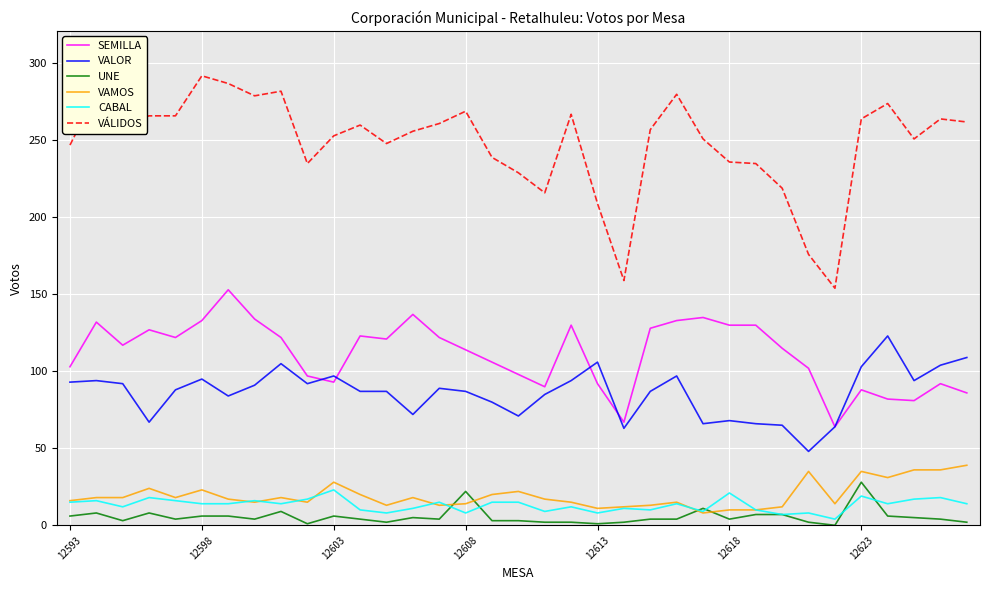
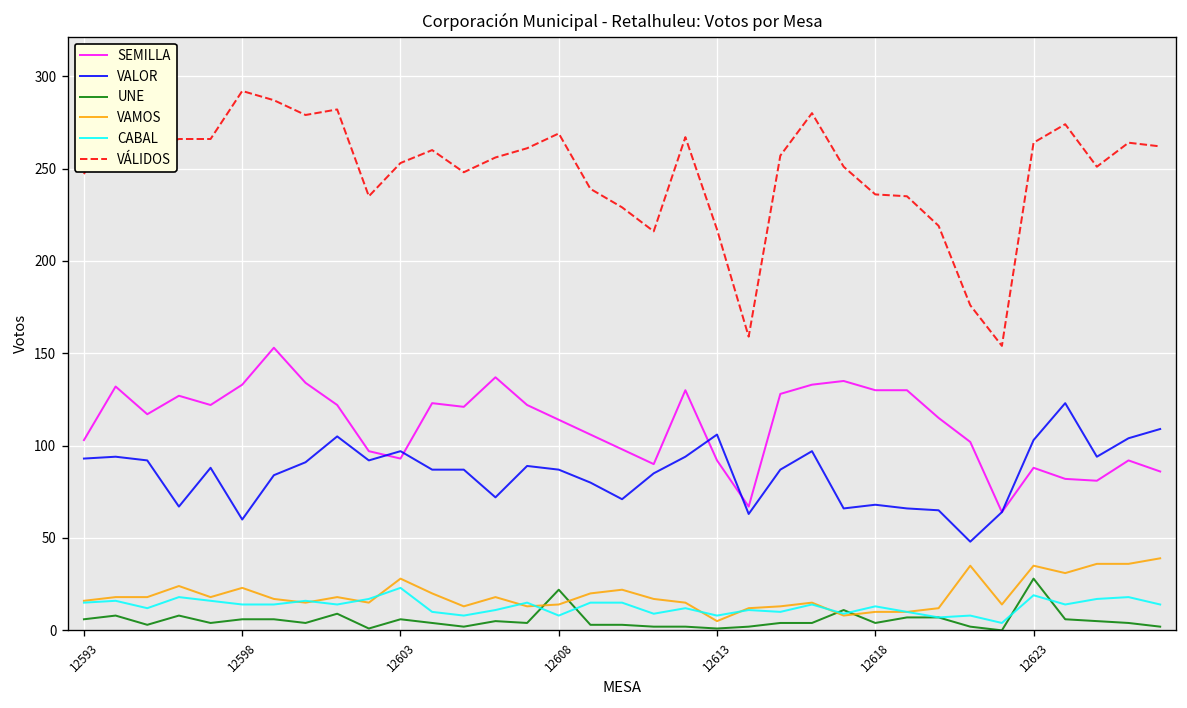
VALOR, 12598: 95 -> 60
VAMOS, 12613: 11 -> 5
VÁLIDOS, 12613: 209 -> 217
CABAL, 12618: 21 -> 13
